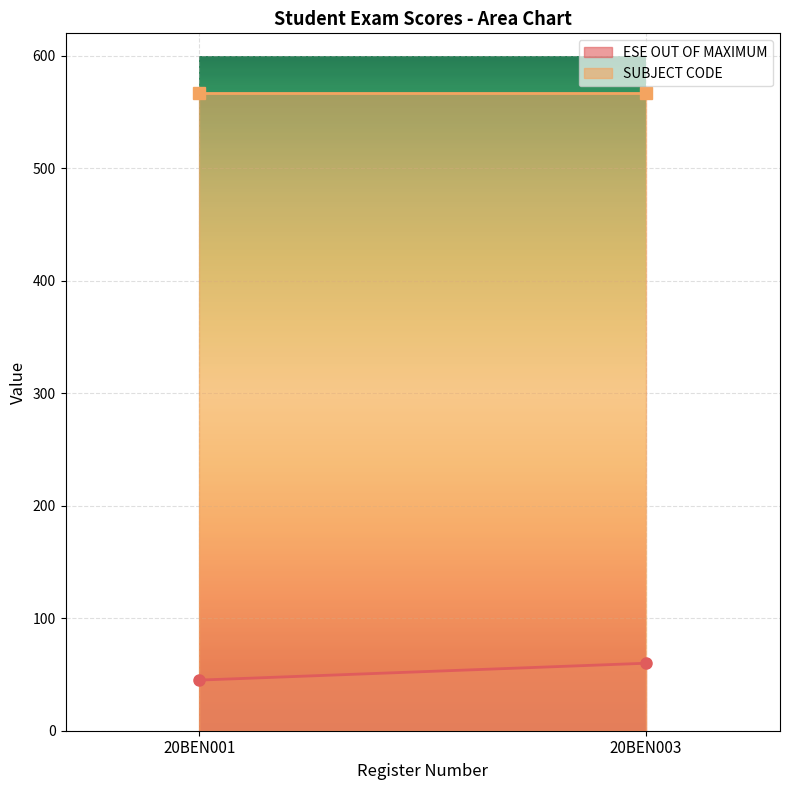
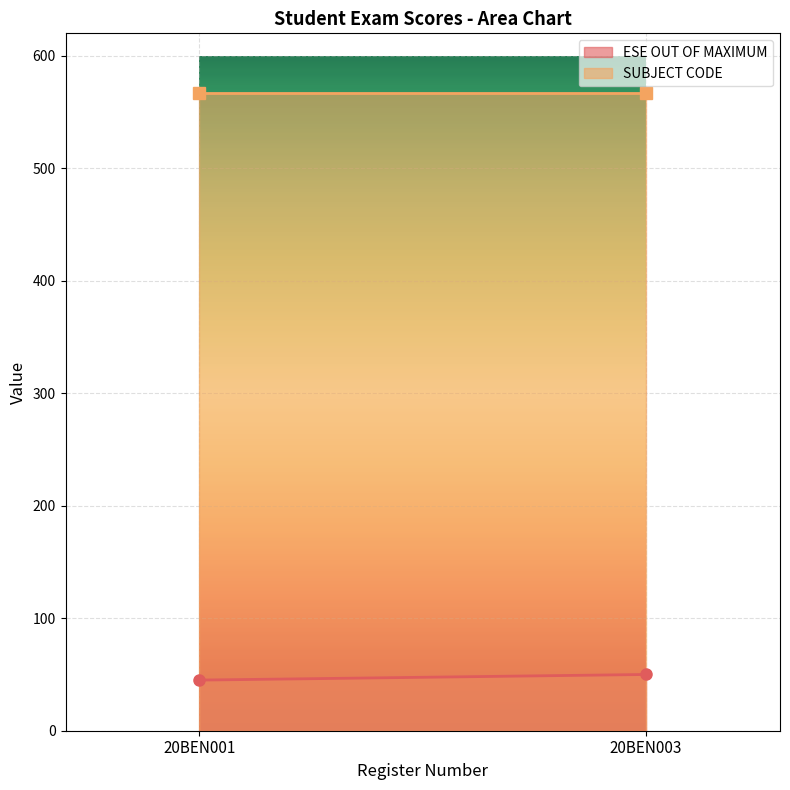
ESE OUT OF MAXIMUM, 20BEN003: 60 -> 50
